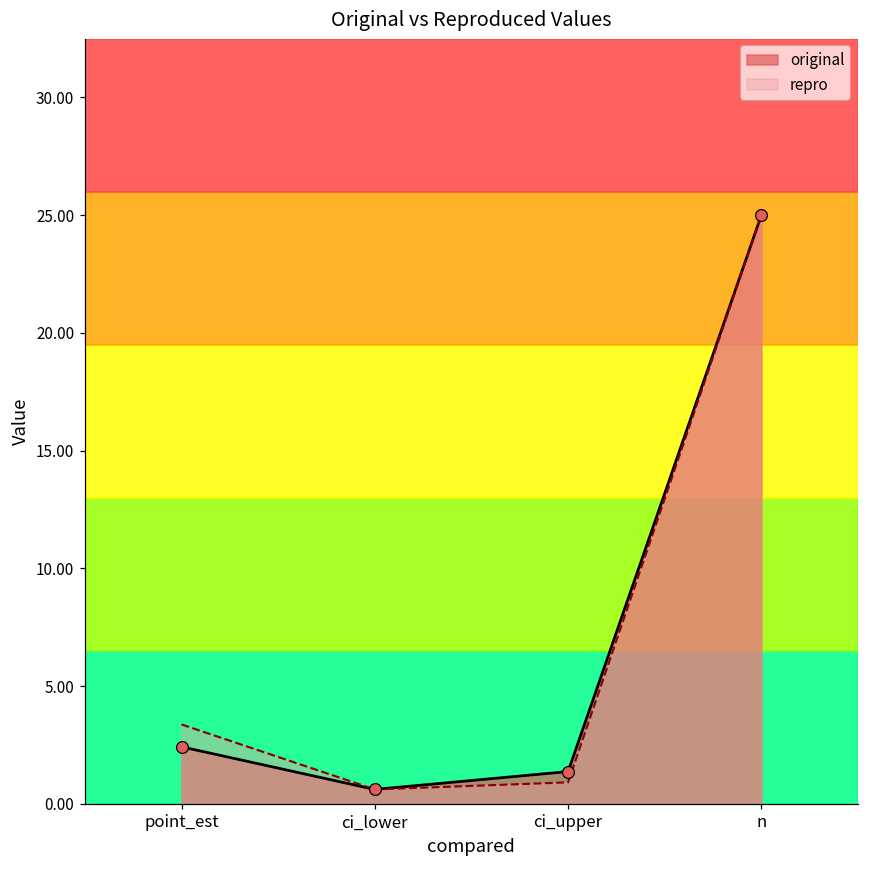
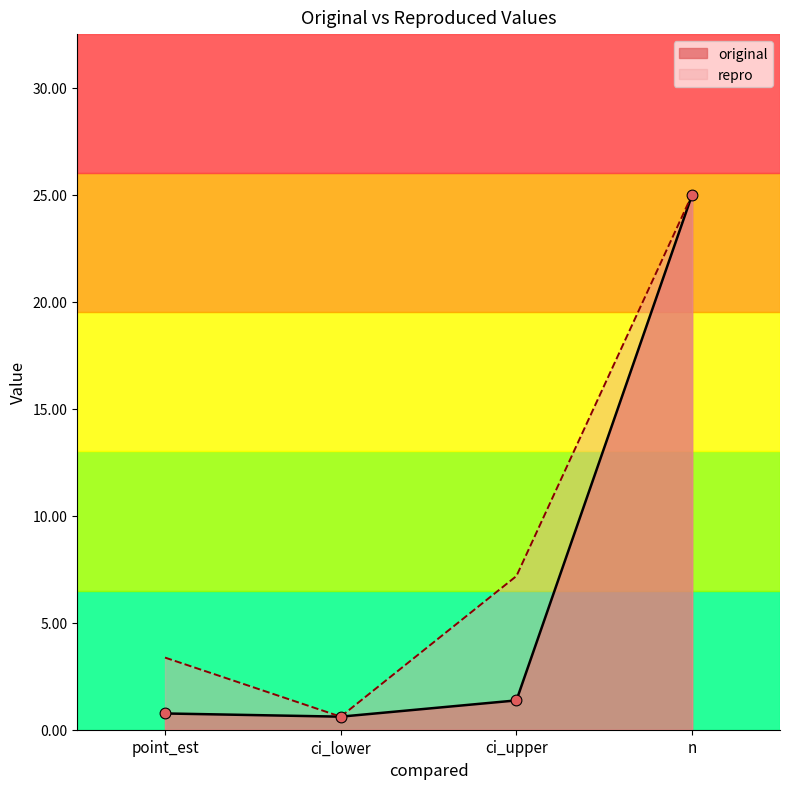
original, point_est: 2.4 -> 0.8
repro, ci_upper: 0.9 -> 7.2
